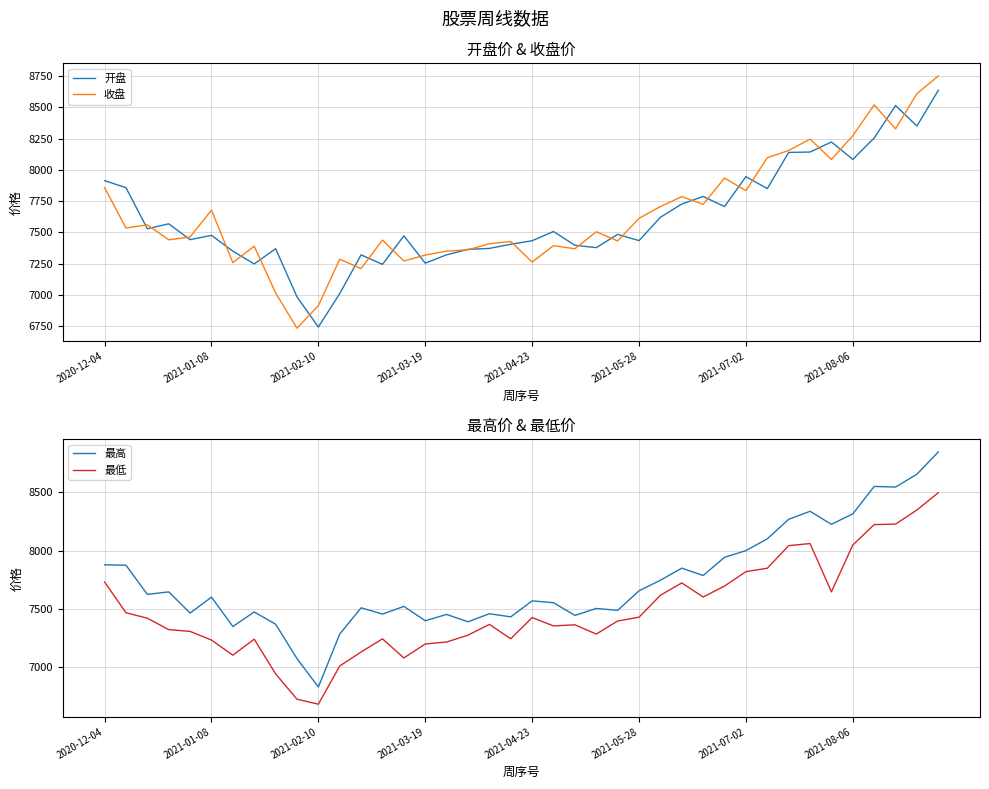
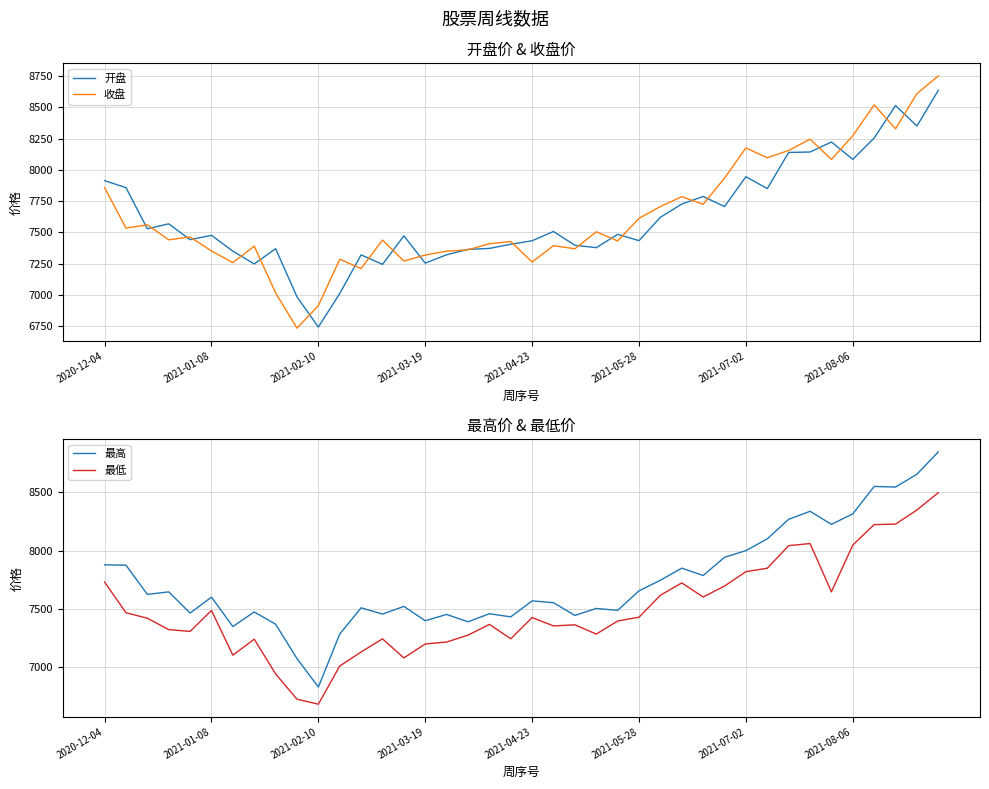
开盘价 & 收盘价, 收盘, 2021-01-08: 7680 -> 7350
开盘价 & 收盘价, 收盘, 2021-07-02: 7830 -> 8180
最高价 & 最低价, 最低, 2021-01-08: 7230 -> 7490
